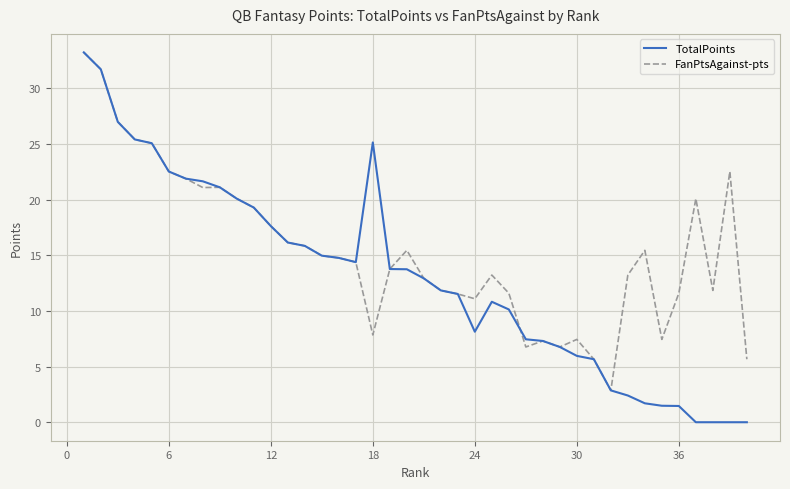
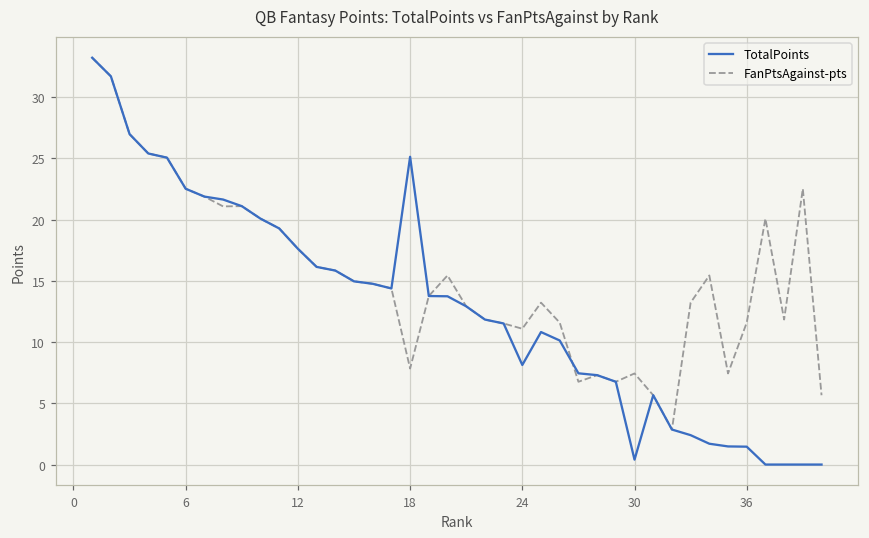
TotalPoints, 30: 6.0 -> 0.4
